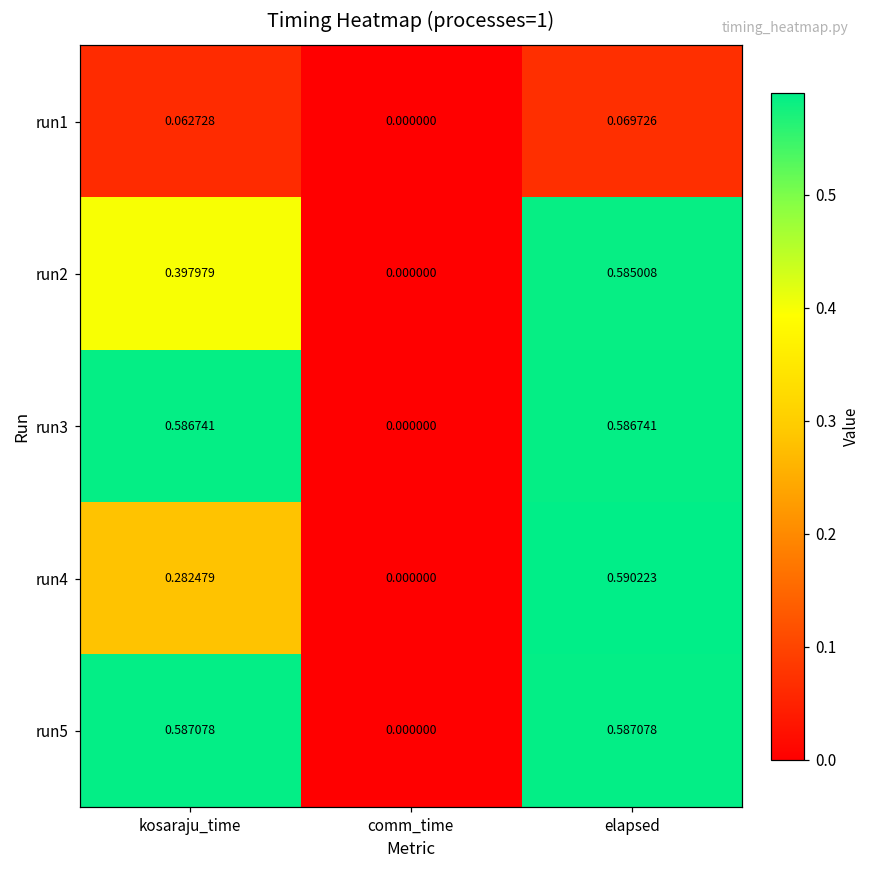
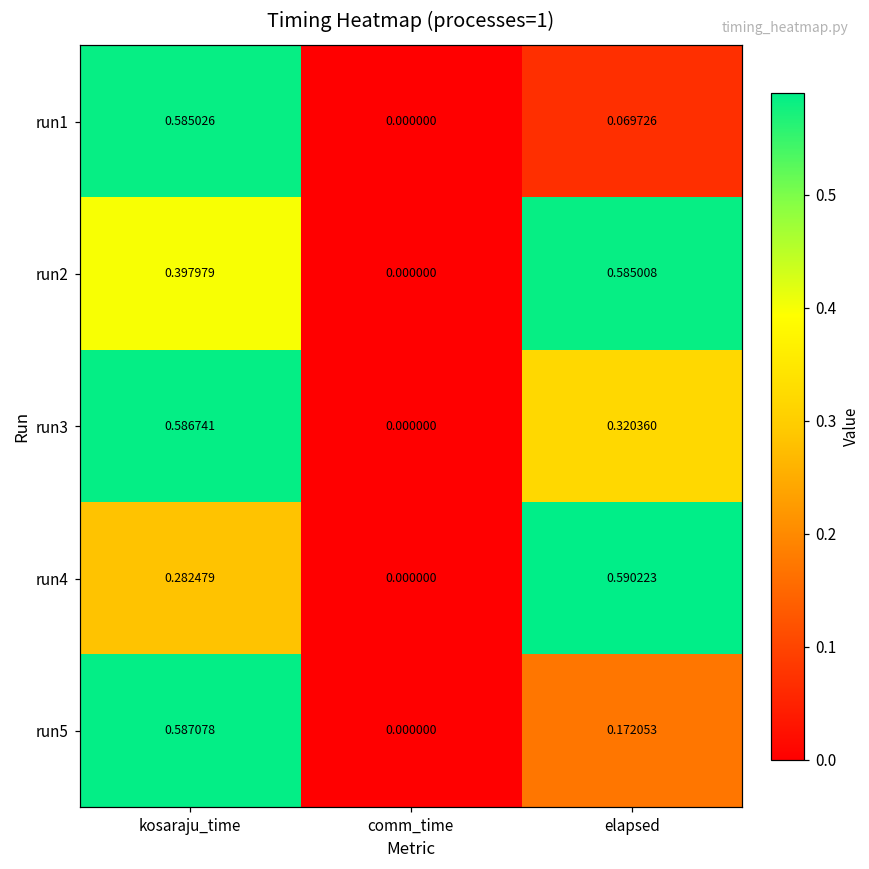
run1, kosaraju_time: 0.062728 -> 0.585026
run3, elapsed: 0.586741 -> 0.320360
run5, elapsed: 0.587078 -> 0.172053
